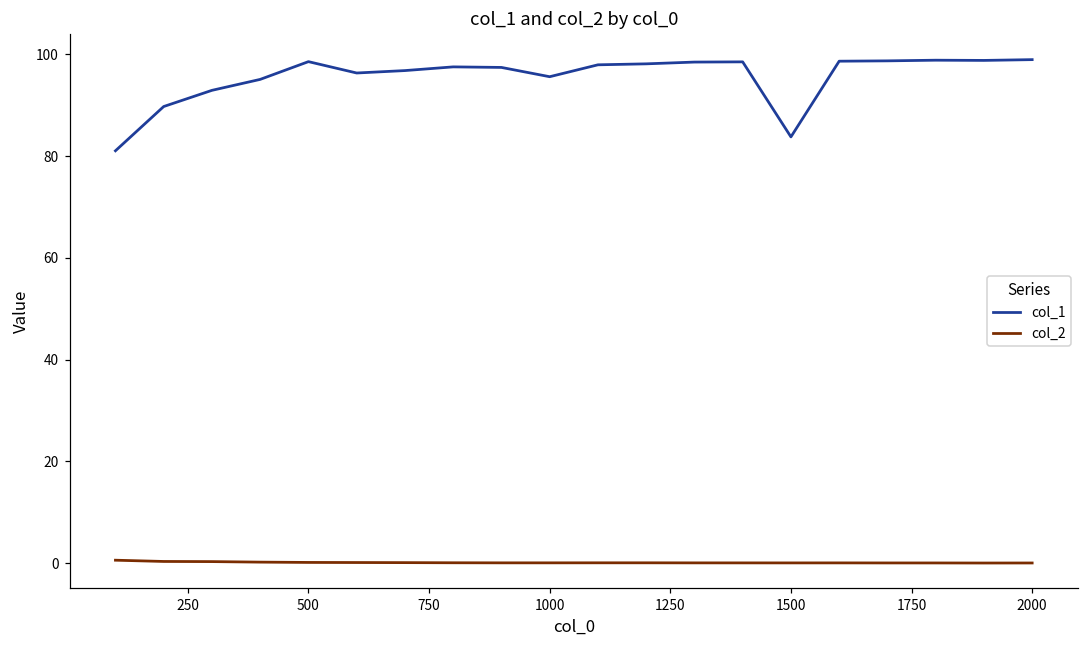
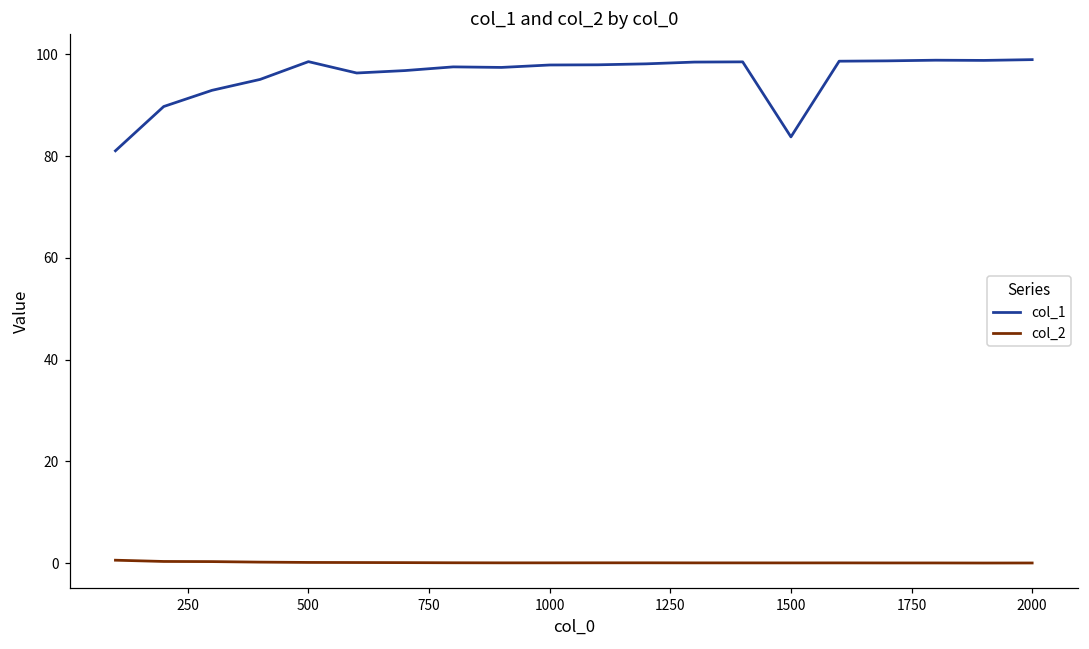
col_1, 1000: 96 -> 98
